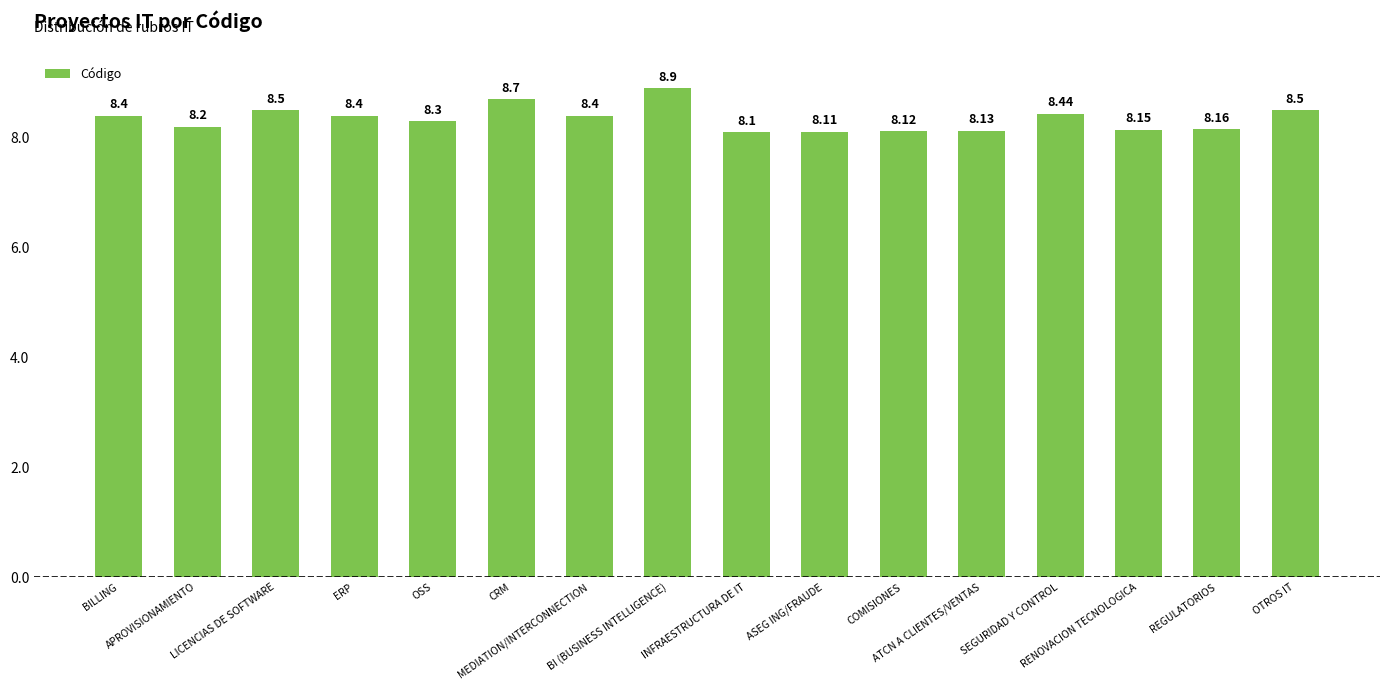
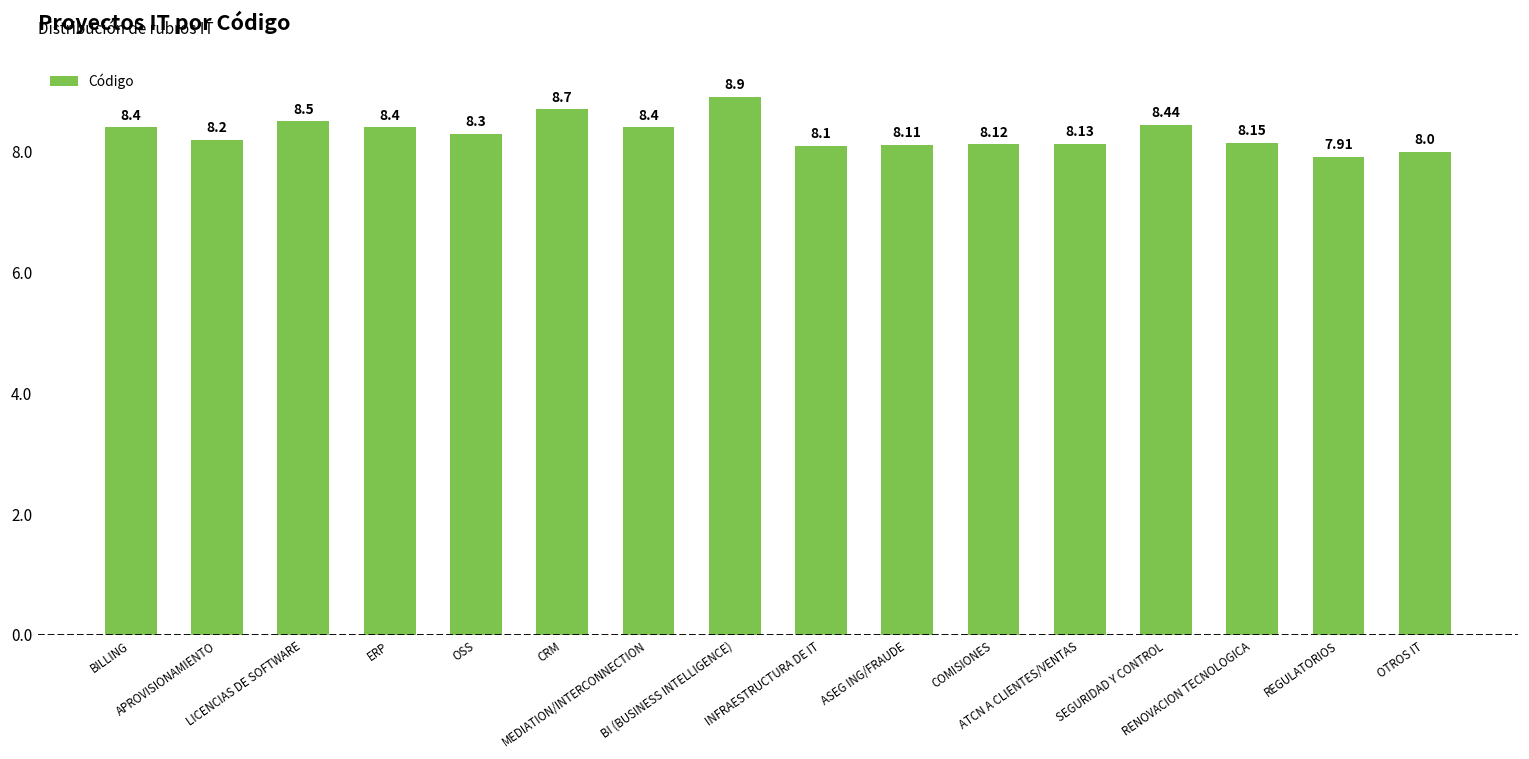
REGULATORIOS: 8.16 -> 7.91
OTROS IT: 8.5 -> 8.0
